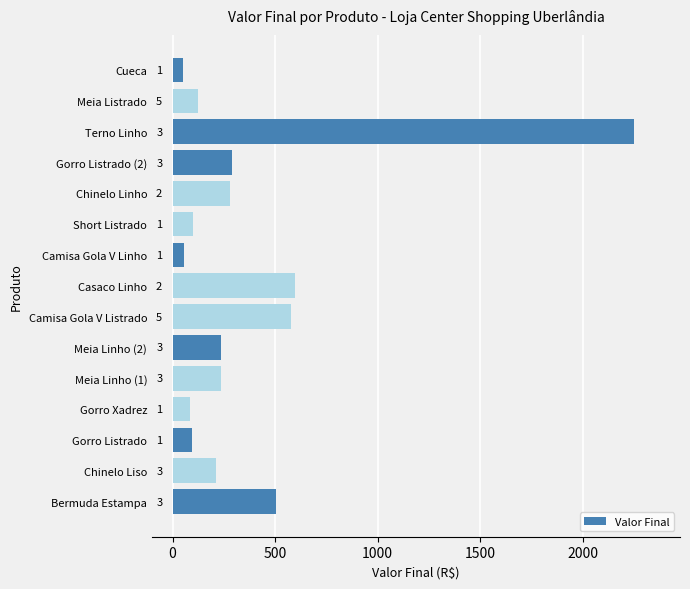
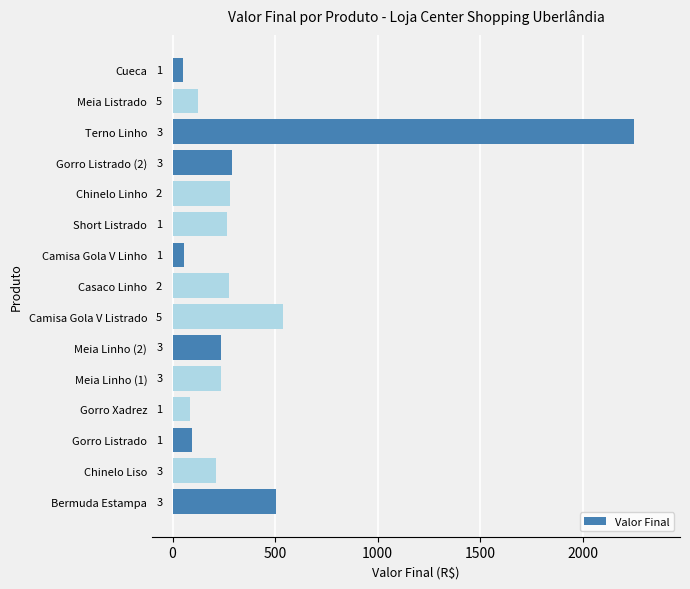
Short Listrado: 100 -> 270
Casaco Linho: 600 -> 280
Camisa Gola V Listrado: 580 -> 540
